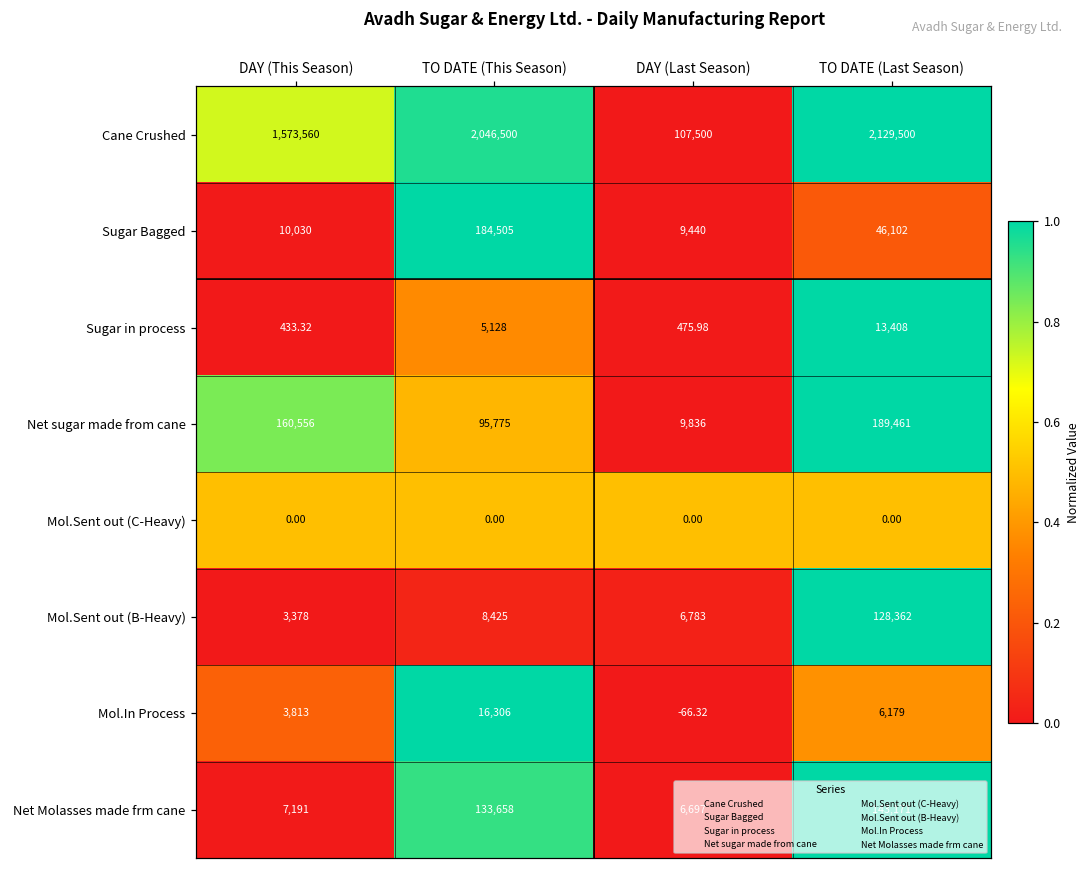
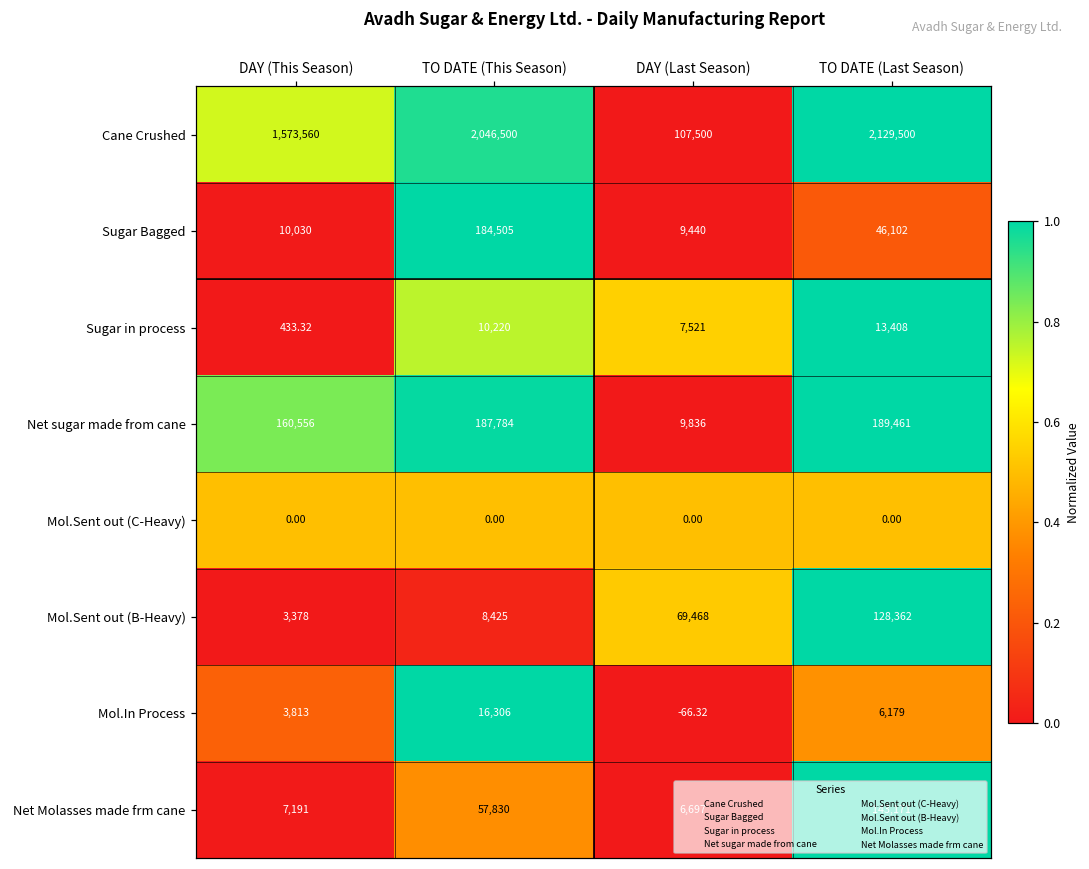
Sugar in process, TO DATE (This Season): 5,128 -> 10,220
Sugar in process, DAY (Last Season): 475.98 -> 7,521
Net sugar made from cane, TO DATE (This Season): 95,775 -> 187,784
Mol.Sent out (B-Heavy), DAY (Last Season): 6,783 -> 69,468
Net Molasses made frm cane, TO DATE (This Season): 133,658 -> 57,830
